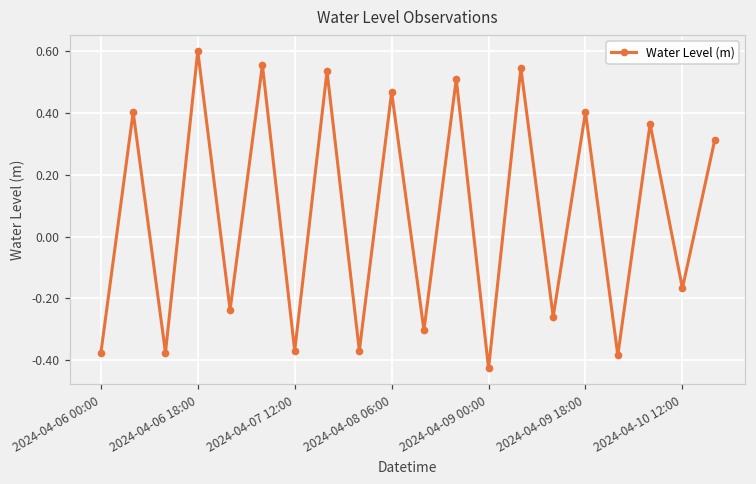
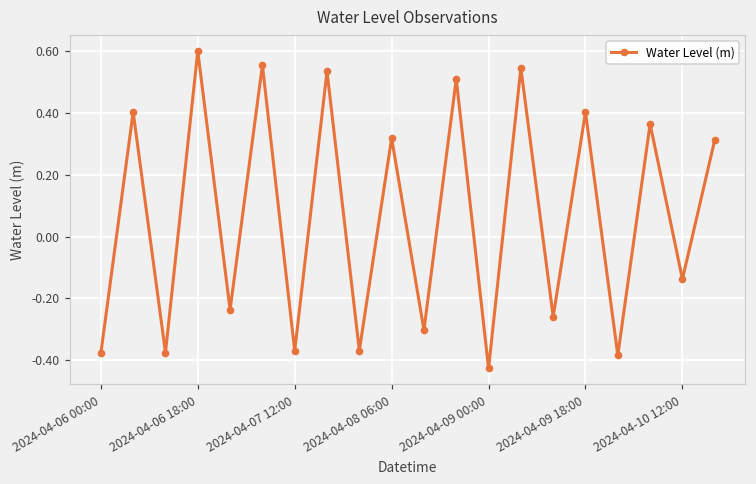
2024-04-08 06:00: 0.47 -> 0.32
2024-04-10 12:00: -0.17 -> -0.14
